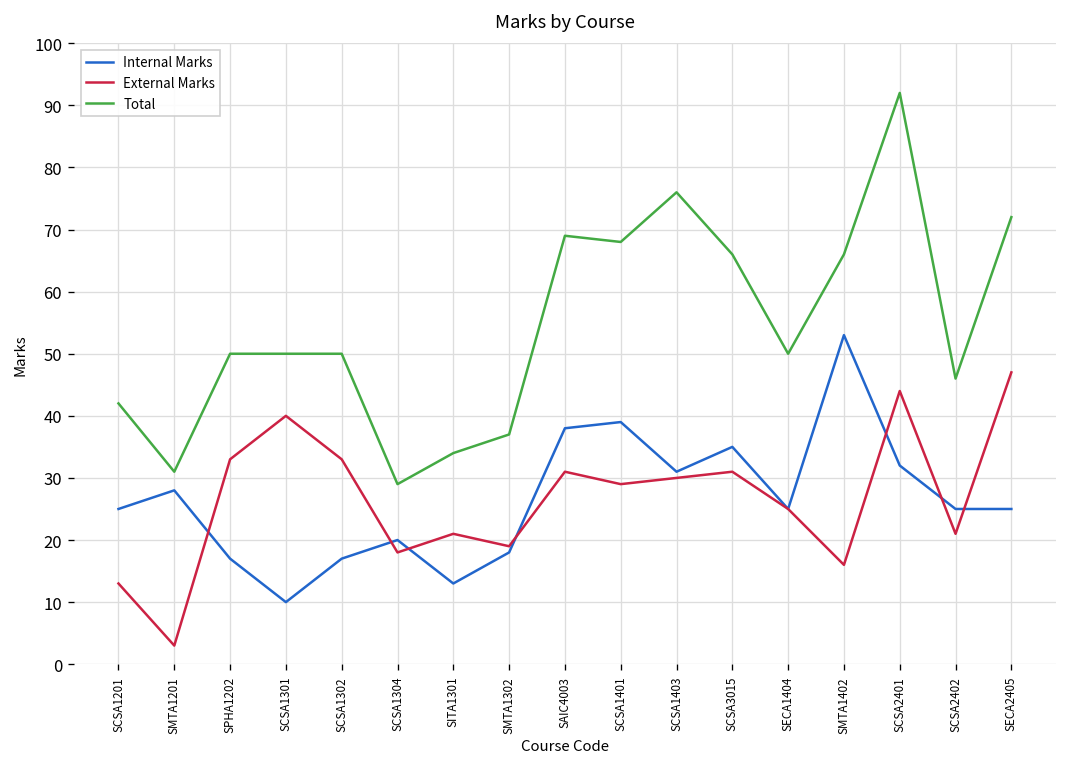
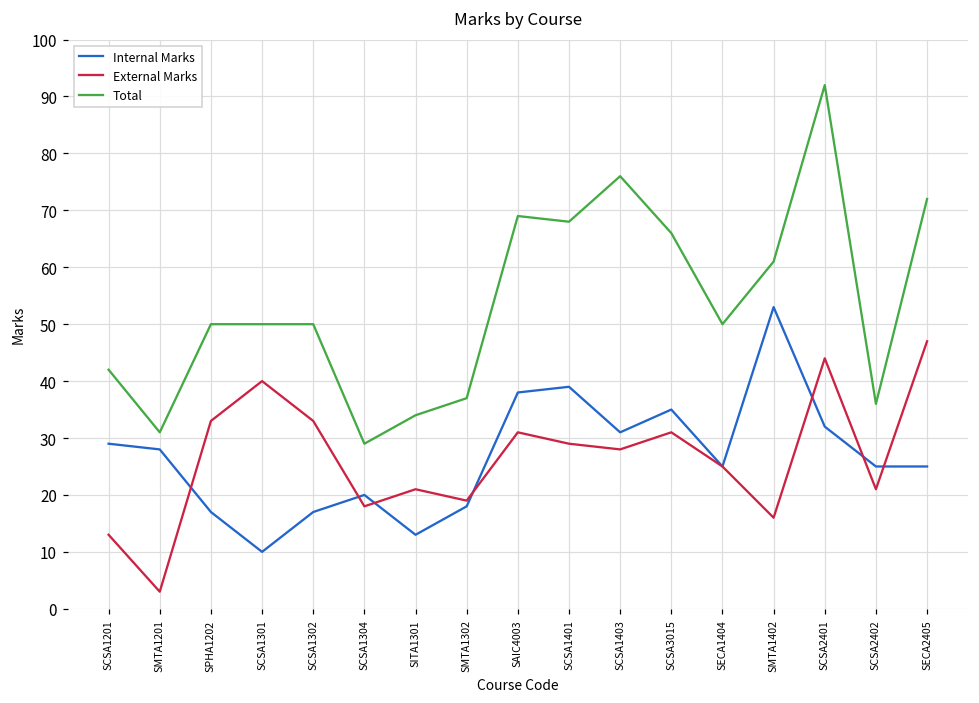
Internal Marks, SCSA1201: 25 -> 29
External Marks, SCSA1403: 30 -> 28
Total, SMTA1402: 66 -> 61
Total, SCSA2402: 46 -> 36
